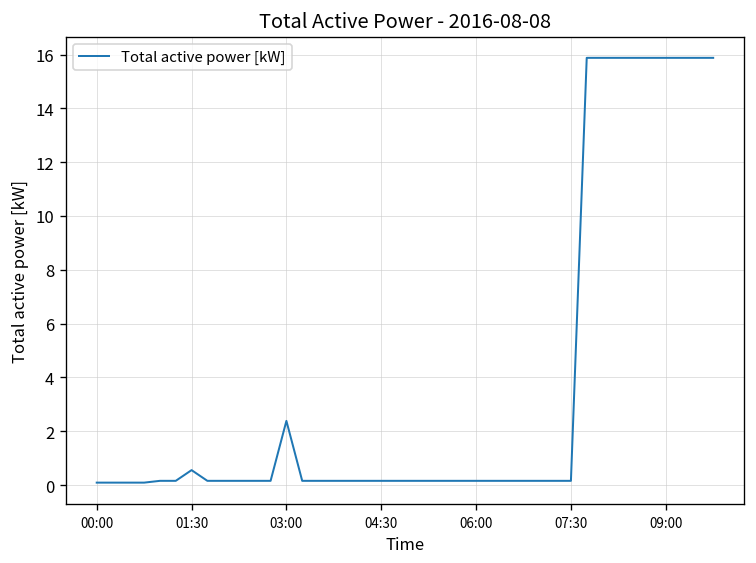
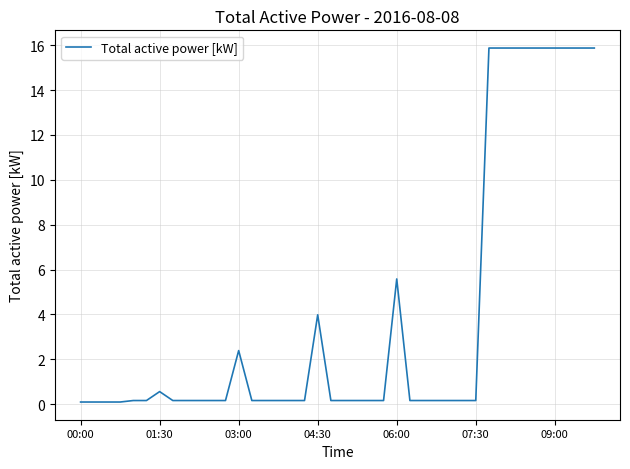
04:30: 0.2 -> 4.0
06:00: 0.2 -> 5.6
